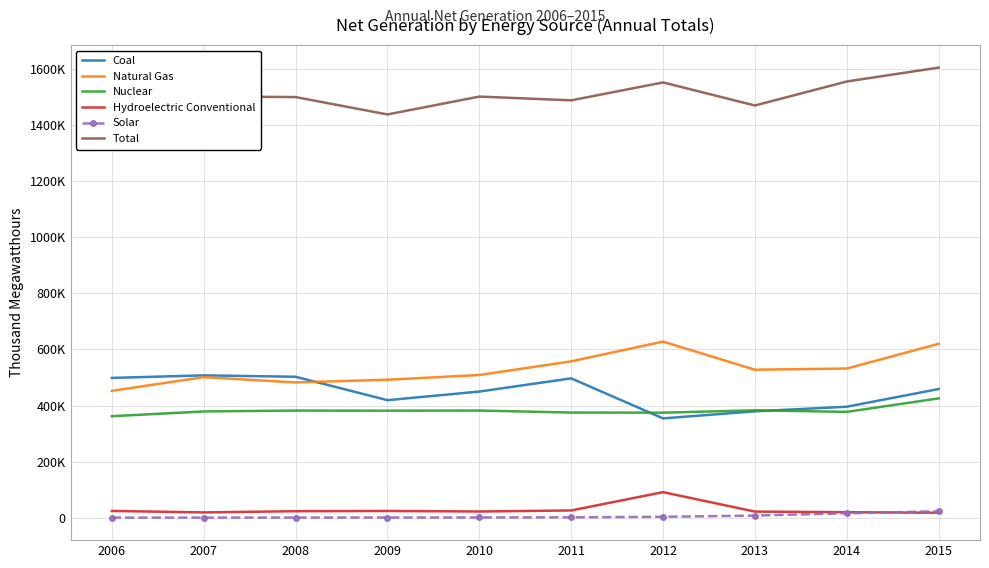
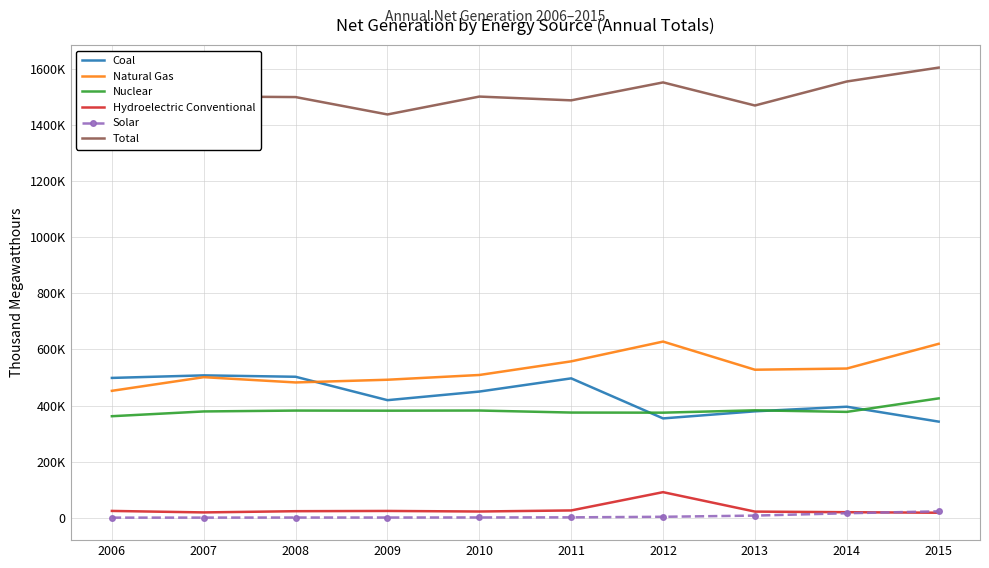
Coal, 2015: 460000 -> 340000
